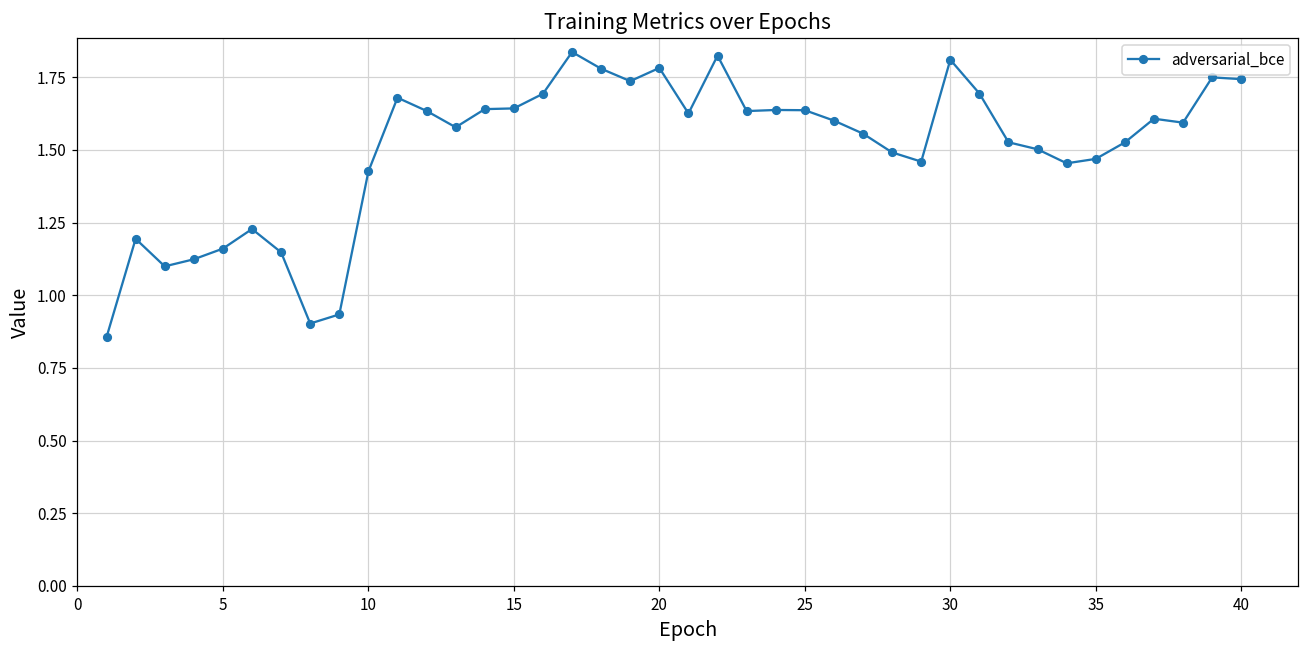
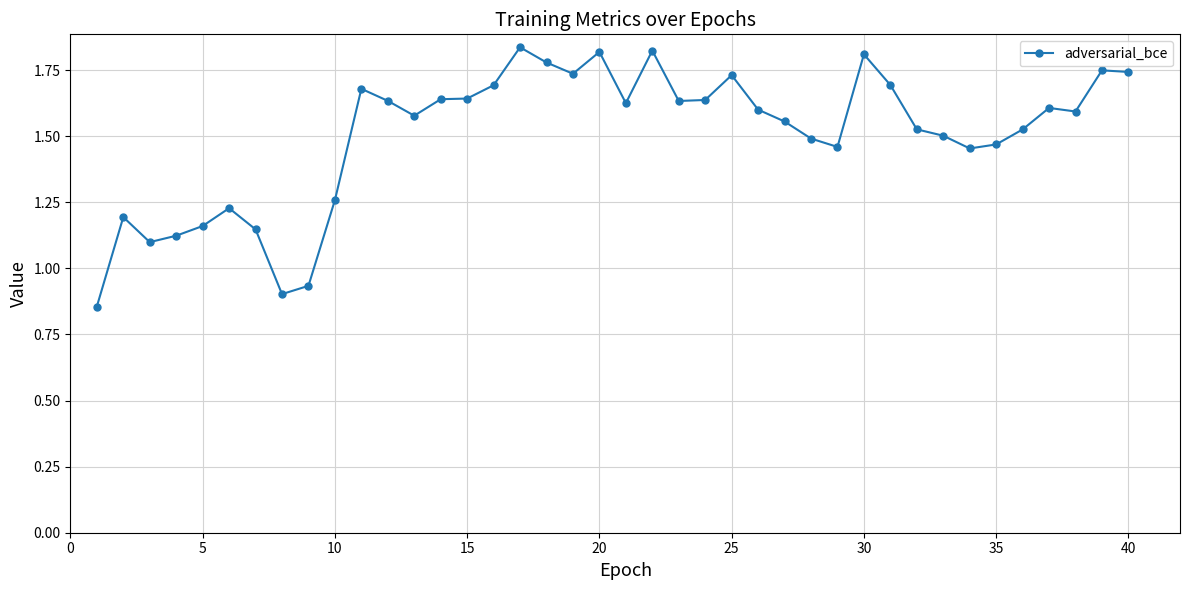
10: 1.43 -> 1.26
20: 1.78 -> 1.82
25: 1.64 -> 1.73
